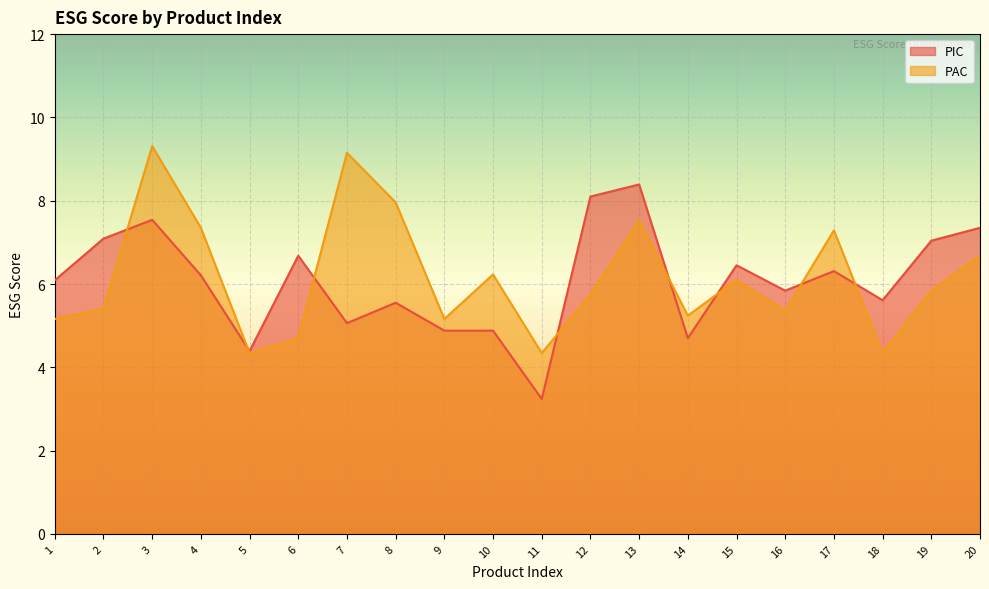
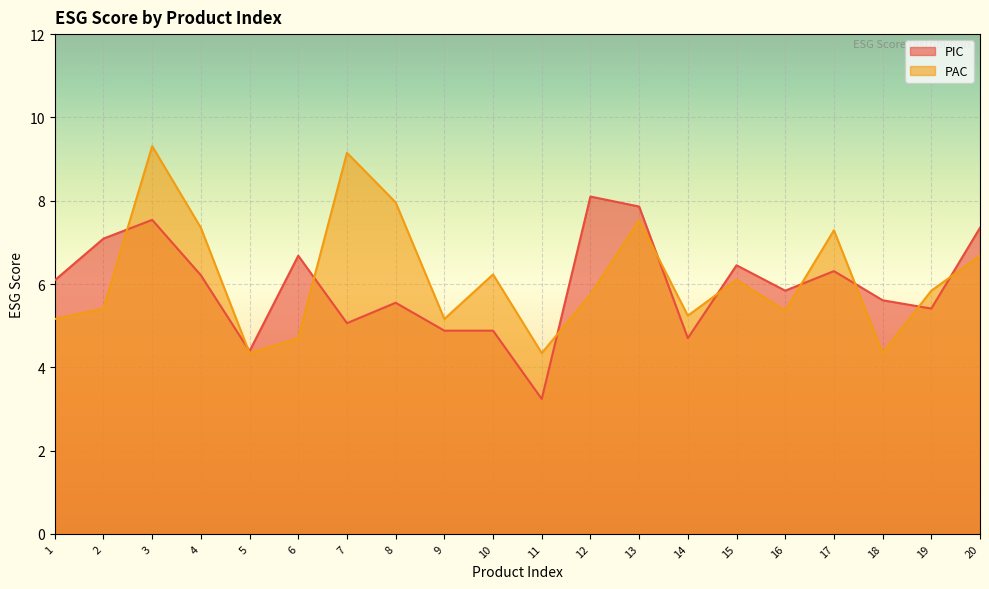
PIC, 13: 8.4 -> 7.9
PIC, 19: 7.0 -> 5.4
